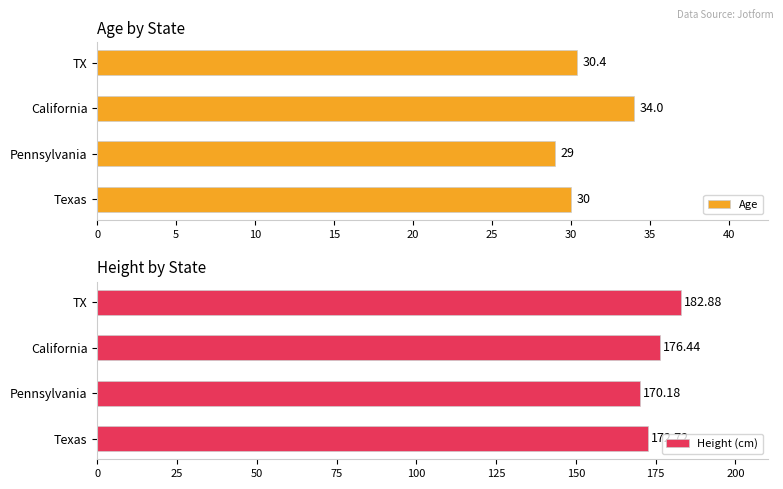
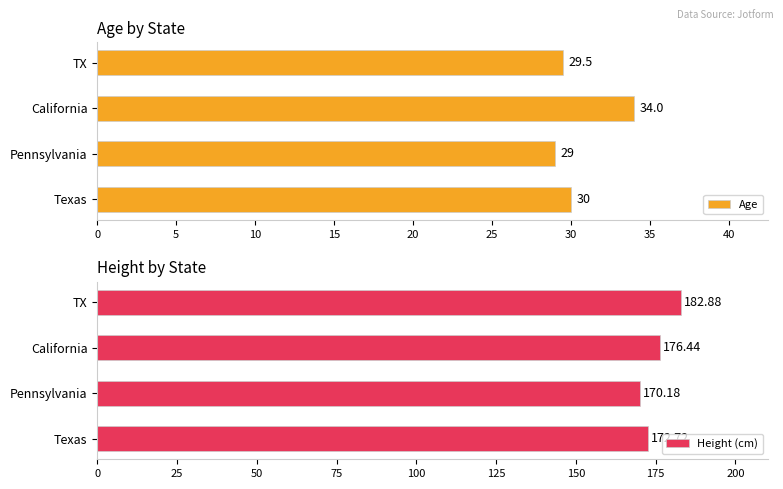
Age by State, TX: 30.4 -> 29.5
